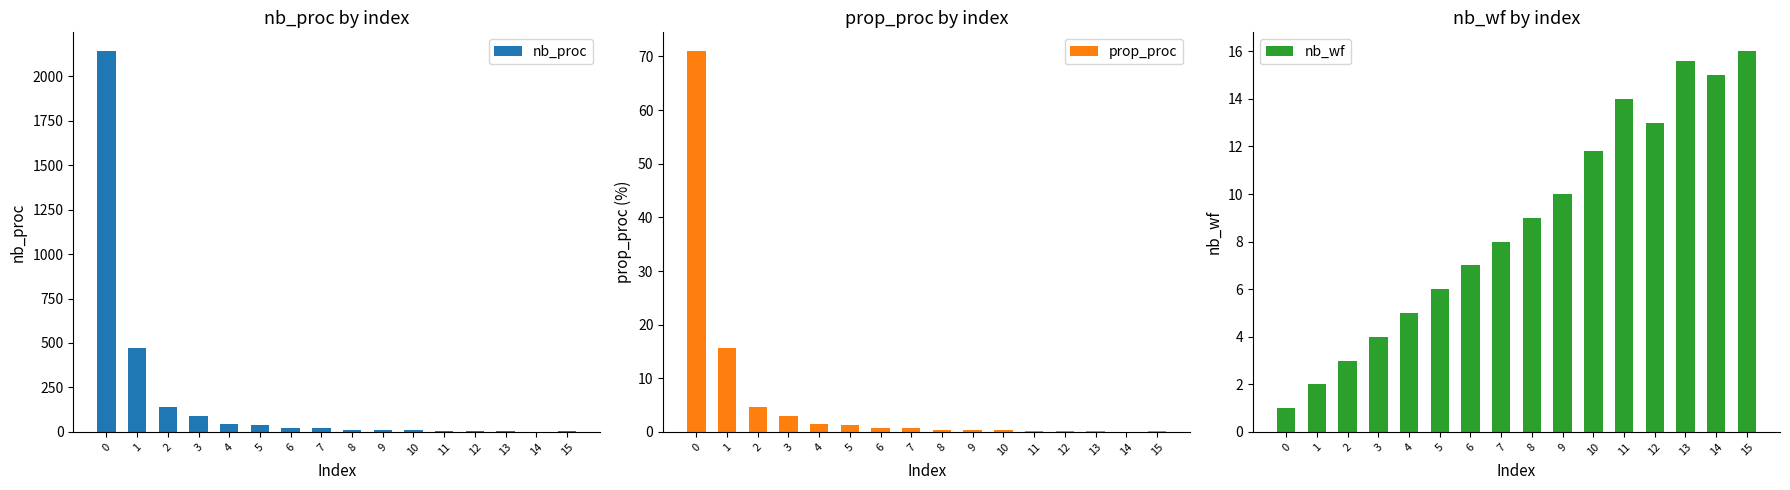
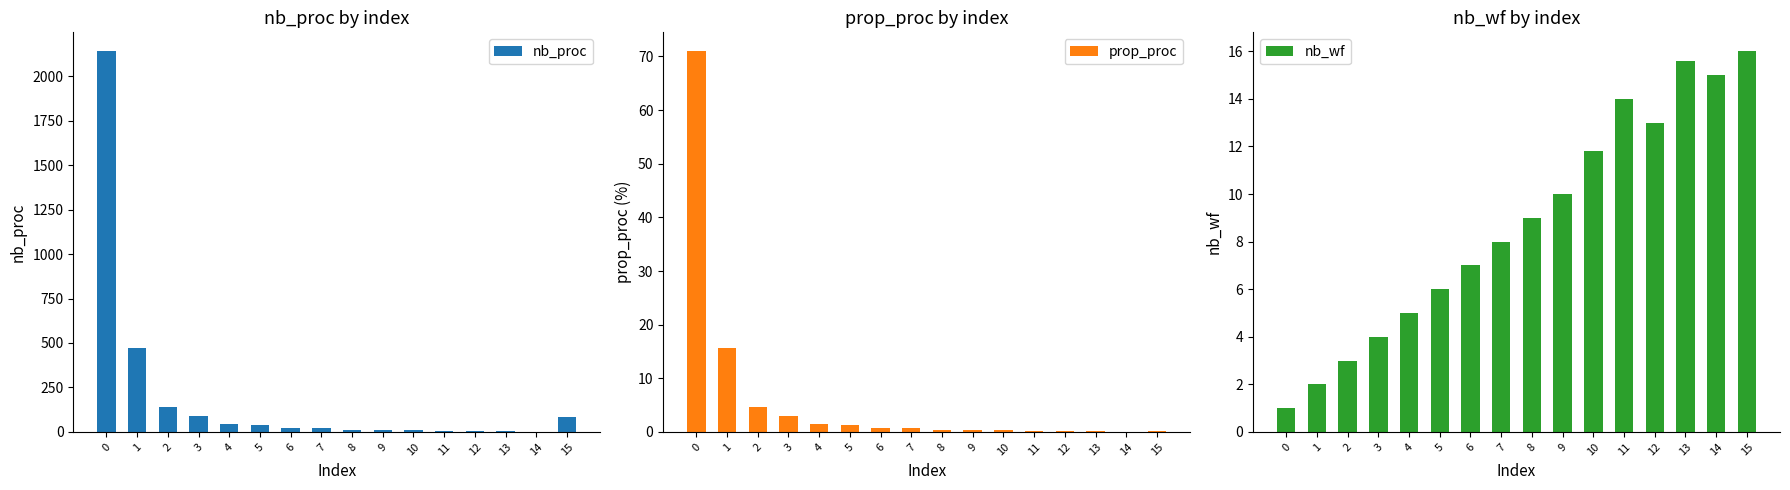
nb_proc by index, 15: 0 -> 90
